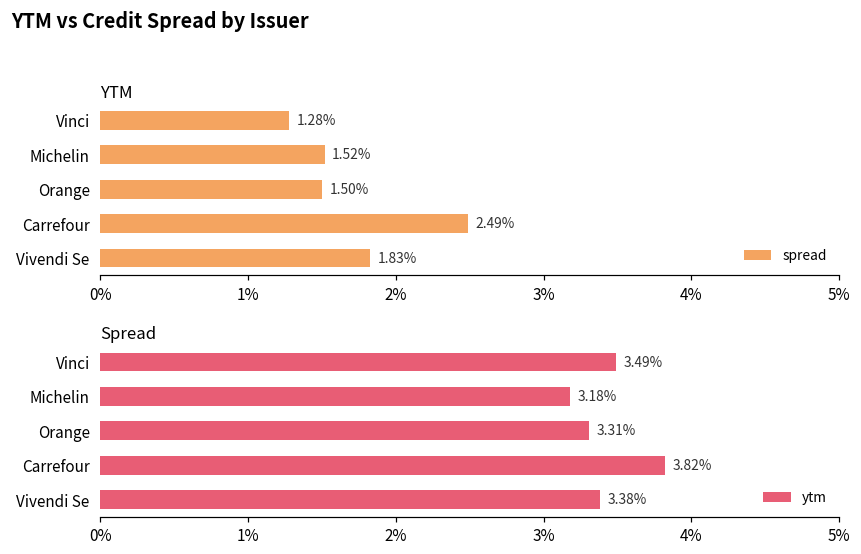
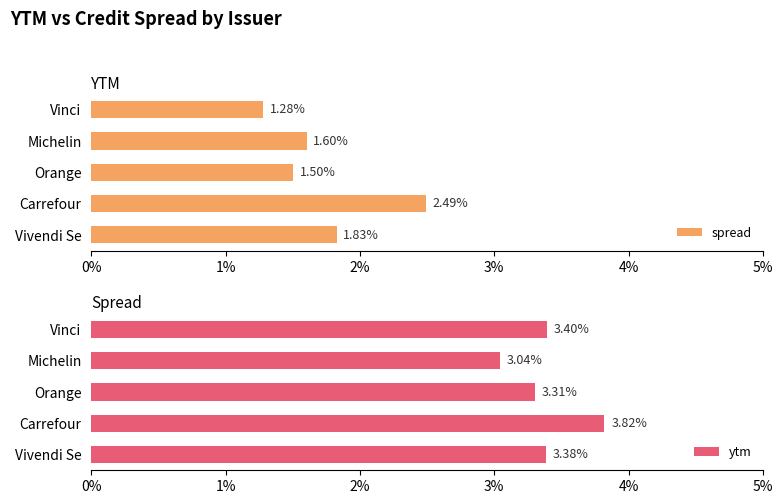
YTM, Michelin: 1.52% -> 1.60%
Spread, Vinci: 3.49% -> 3.40%
Spread, Michelin: 3.18% -> 3.04%
